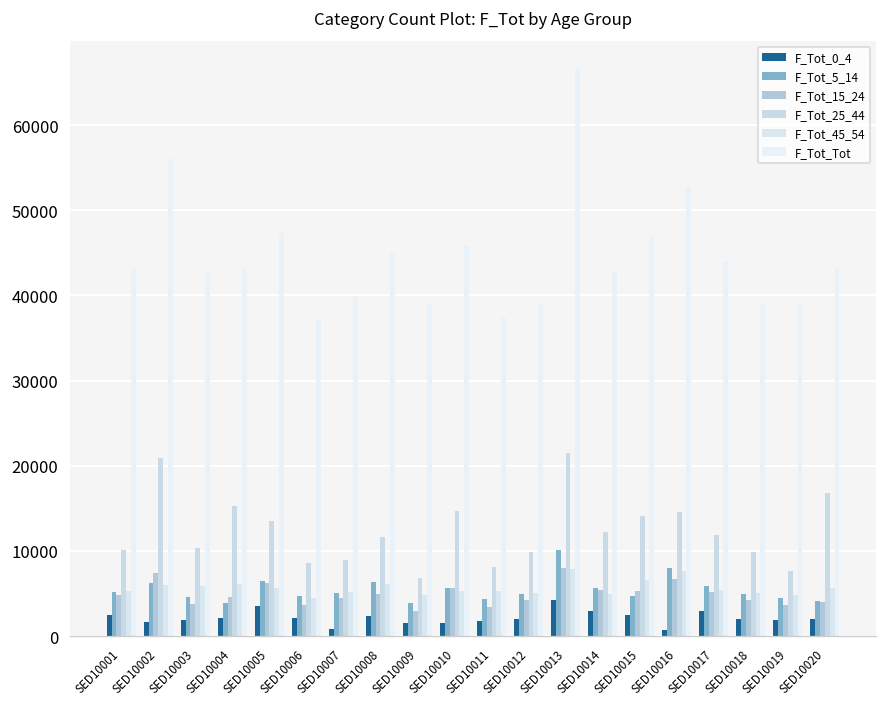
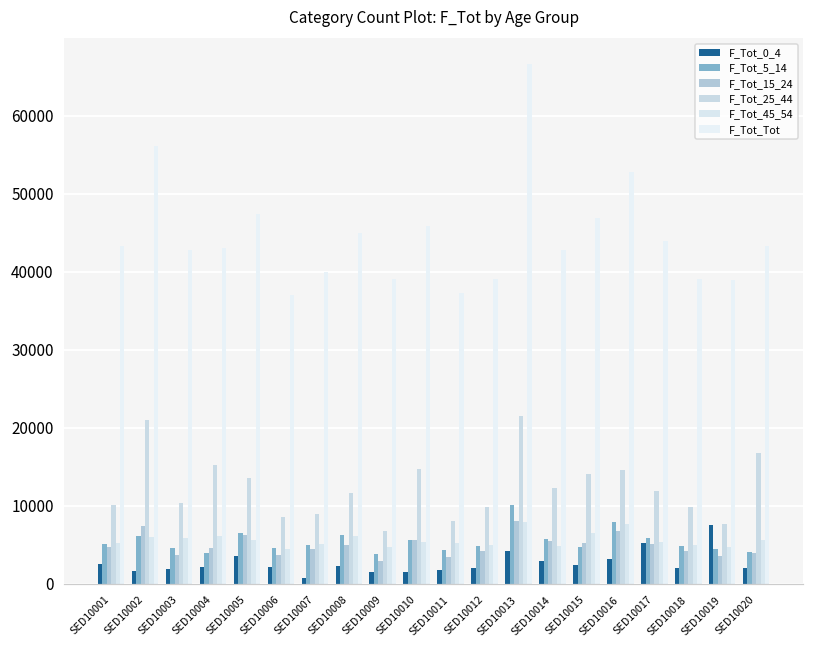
F_Tot_0_4, SED10016: 1000 -> 3000
F_Tot_0_4, SED10017: 3000 -> 5000
F_Tot_0_4, SED10019: 2000 -> 8000
